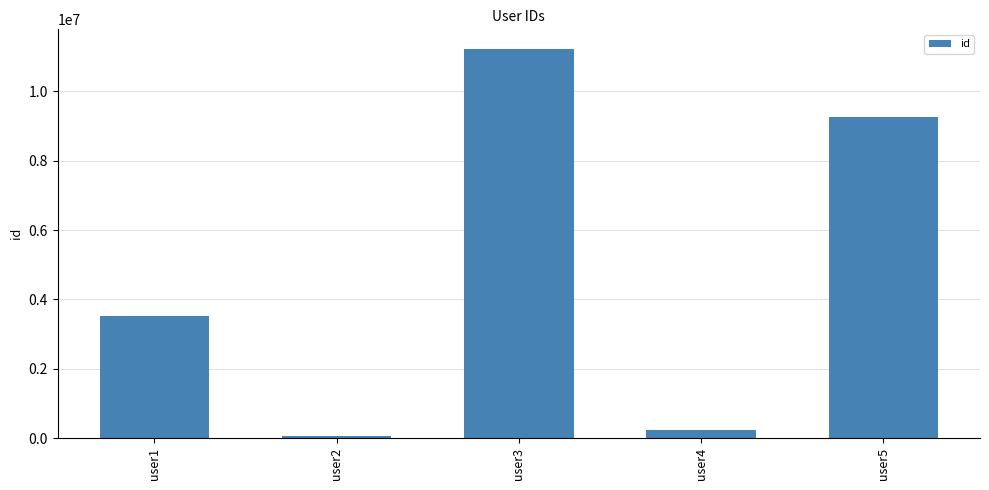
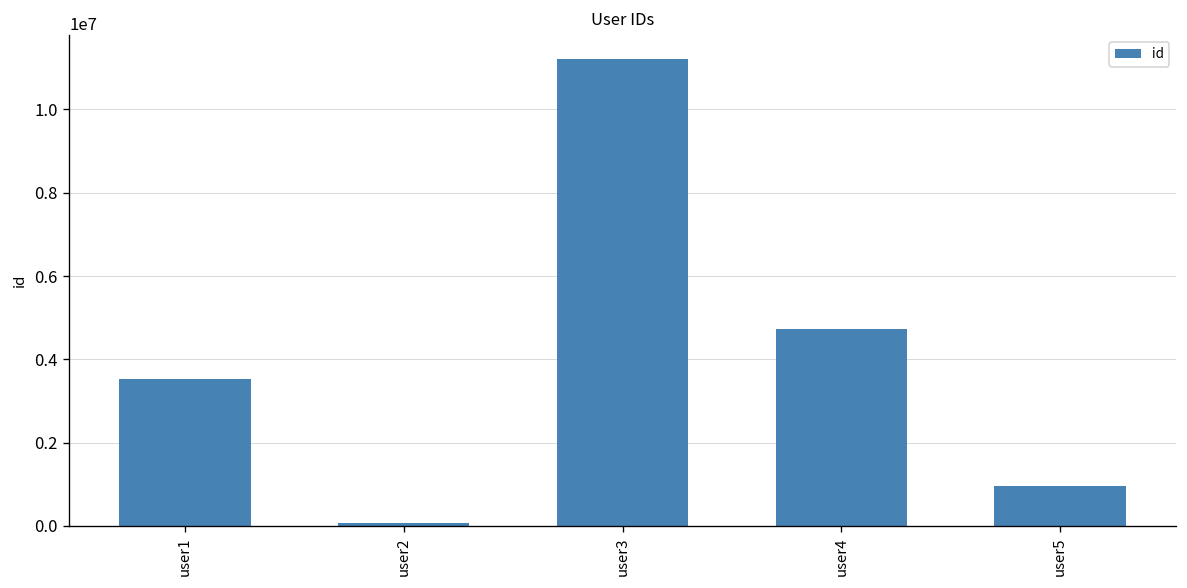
user4: 200000 -> 4700000
user5: 9200000 -> 900000
